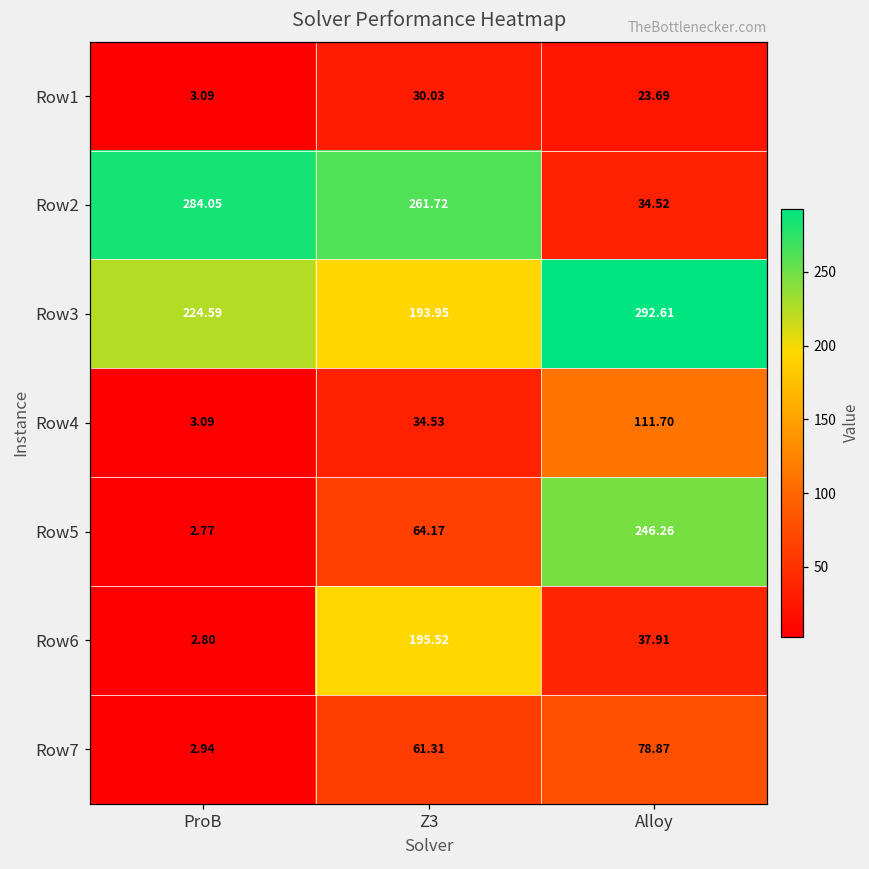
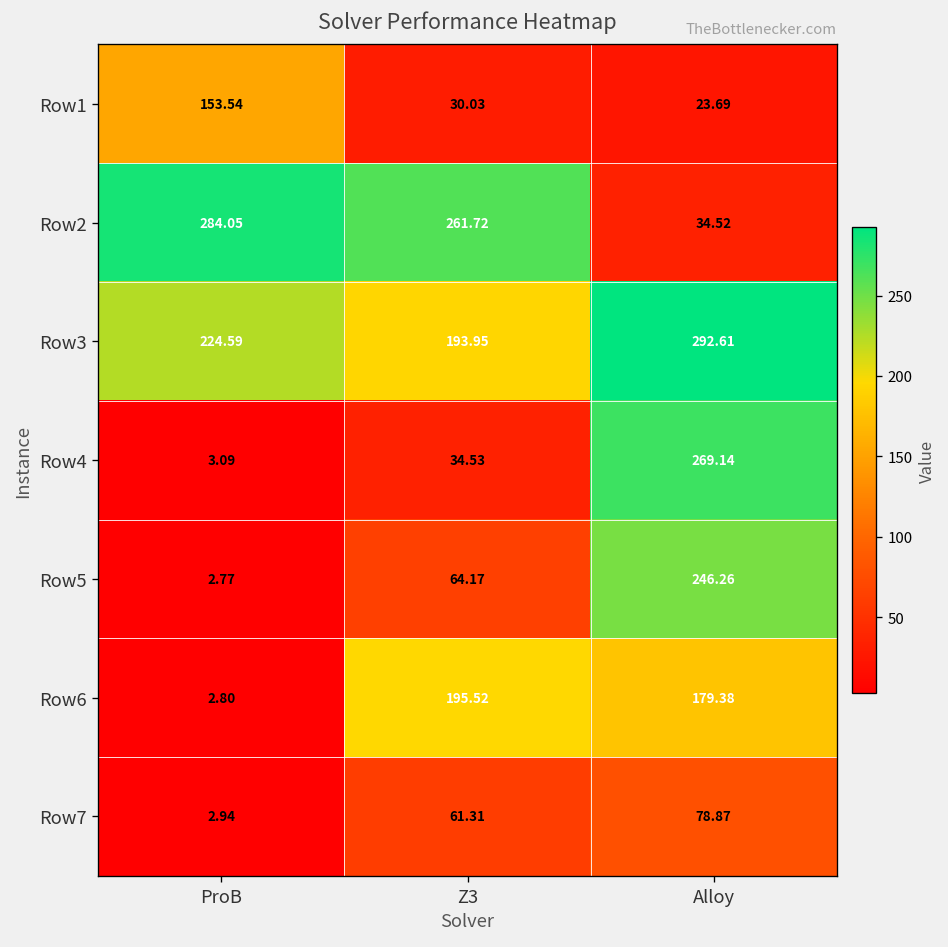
Row1, ProB: 3.09 -> 153.54
Row4, Alloy: 111.70 -> 269.14
Row6, Alloy: 37.91 -> 179.38
